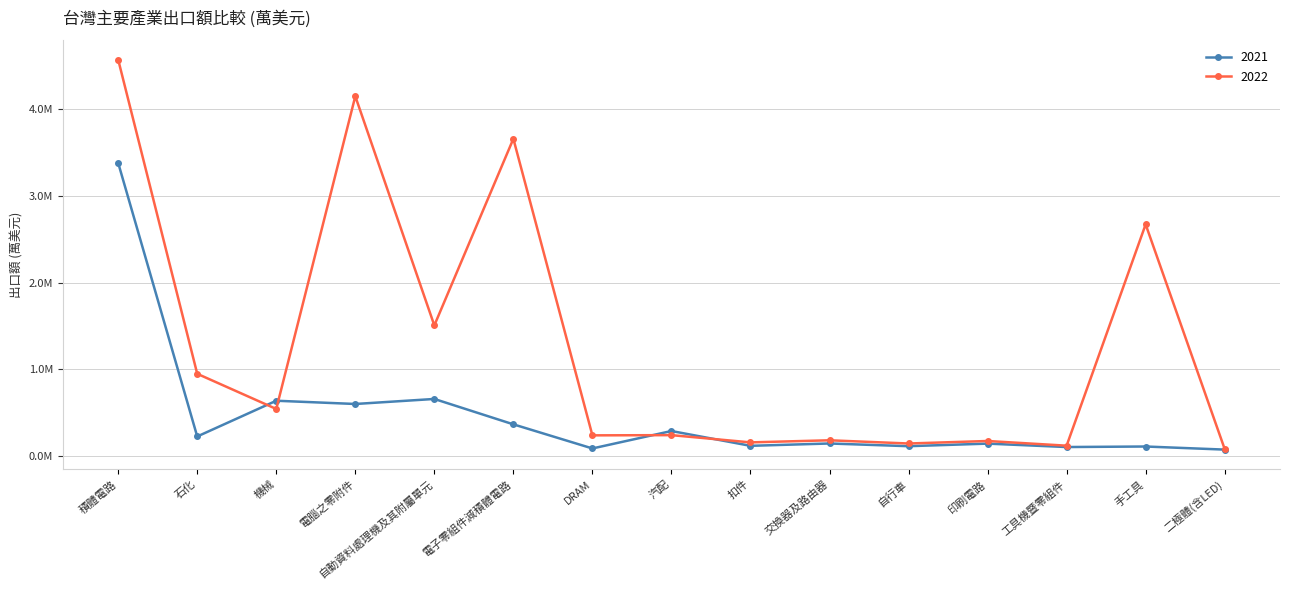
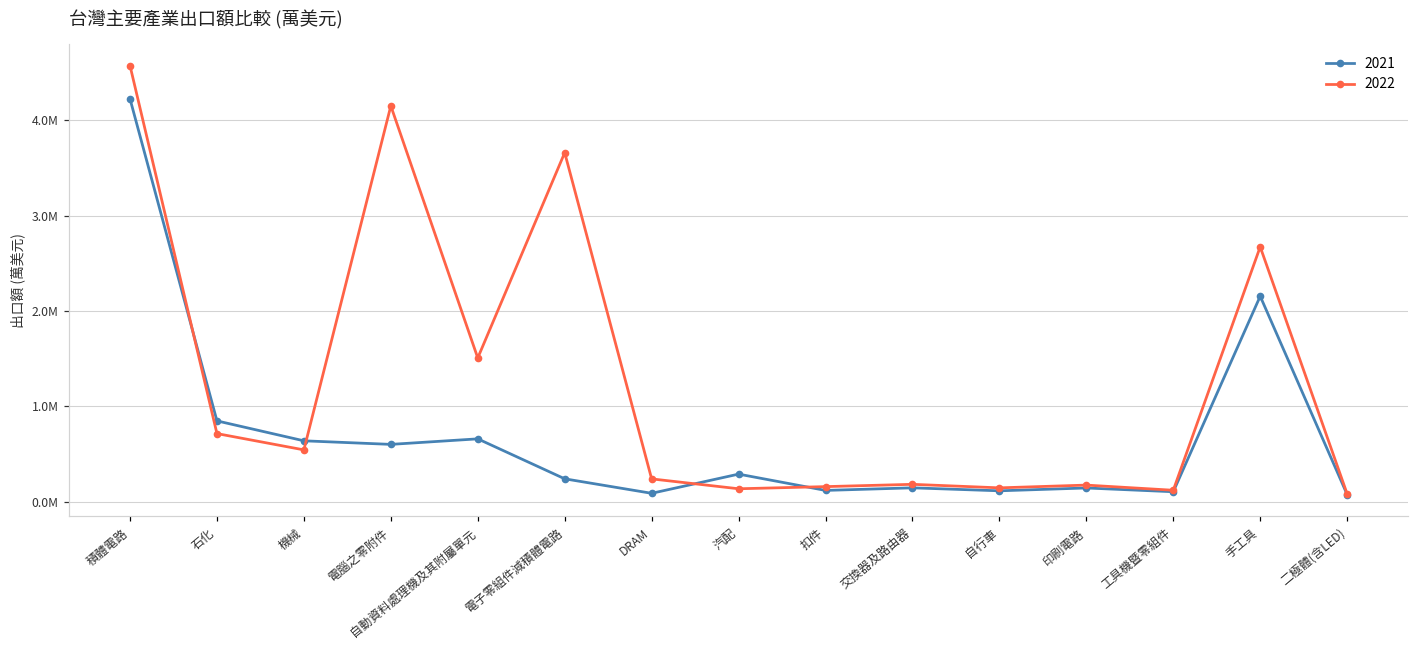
2021, 積體電路: 3400000 -> 4200000
2021, 石化: 200000 -> 800000
2022, 石化: 900000 -> 700000
2021, 電子零組件減積體電路: 400000 -> 200000
2022, 汽配: 200000 -> 100000
2021, 手工具: 100000 -> 2200000
